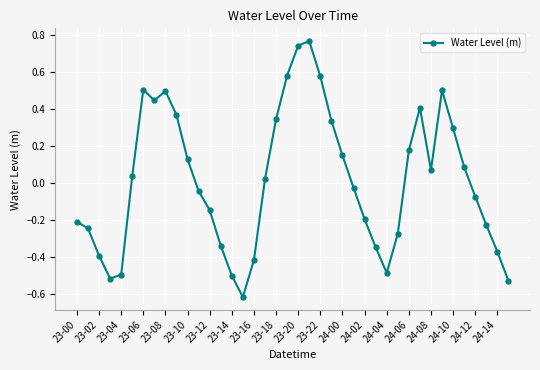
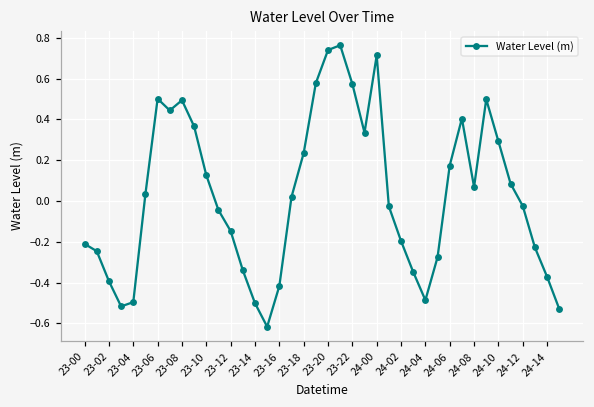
23-18: 0.34 -> 0.24
24-00: 0.15 -> 0.71
24-12: -0.07 -> -0.02
